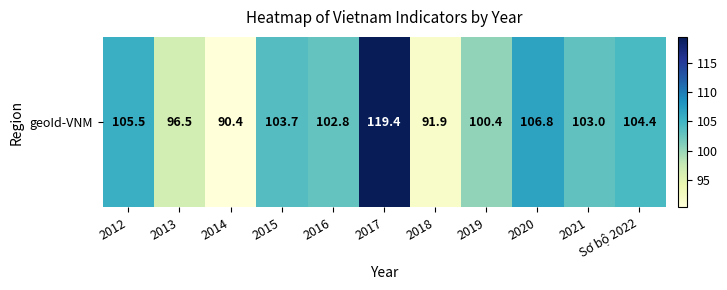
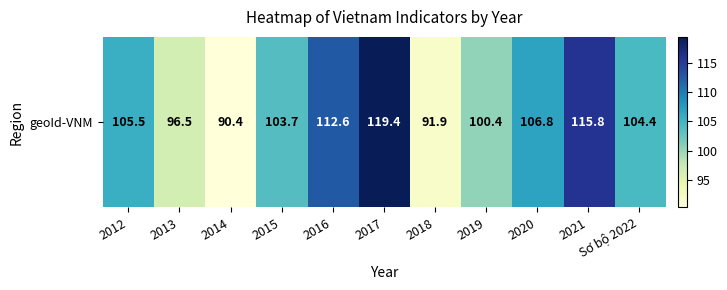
geoId-VNM, 2016: 102.8 -> 112.6
geoId-VNM, 2021: 103.0 -> 115.8
